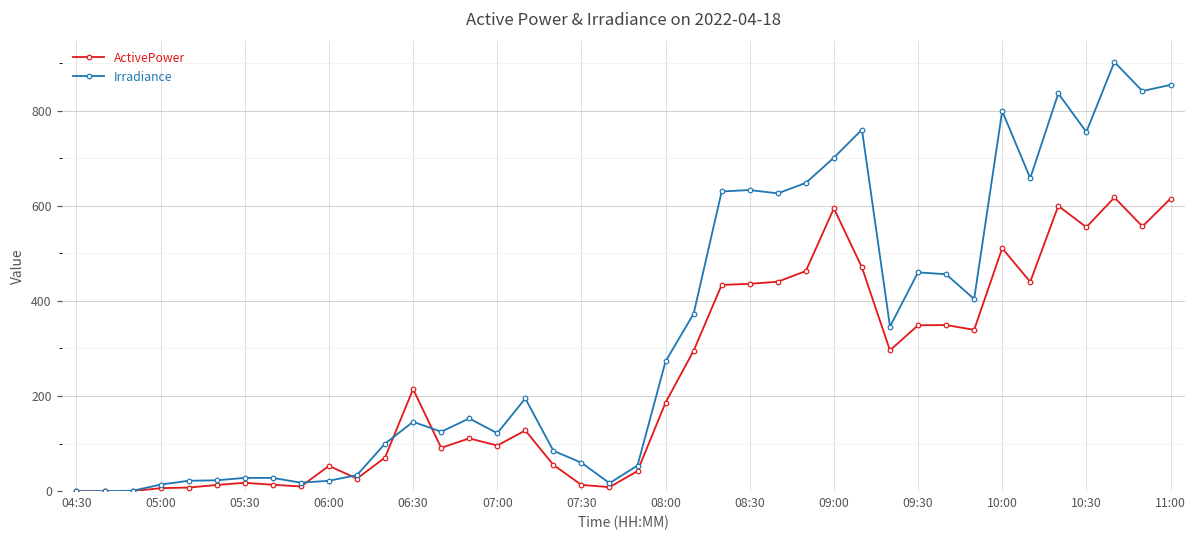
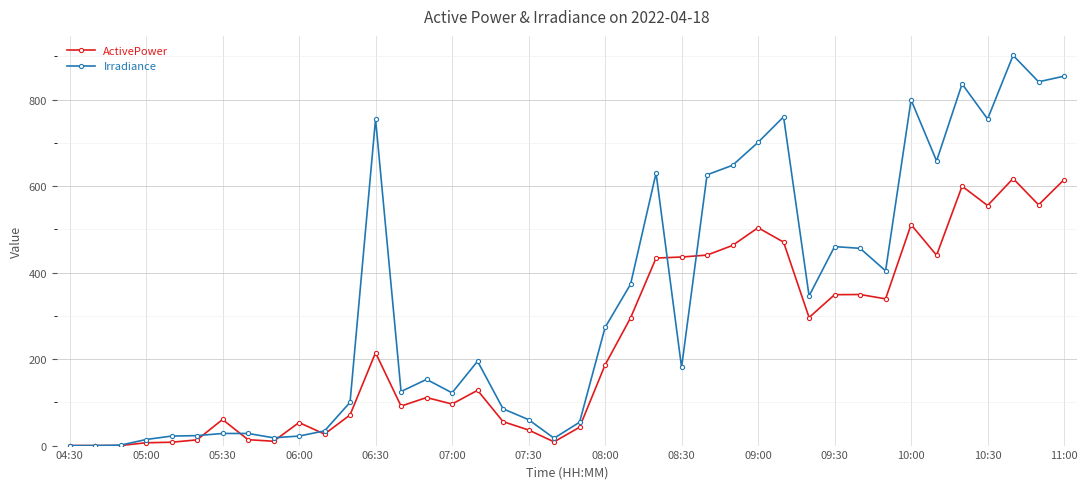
ActivePower, 05:30: 20 -> 60
Irradiance, 06:30: 150 -> 760
ActivePower, 07:30: 10 -> 40
Irradiance, 08:30: 630 -> 180
ActivePower, 09:00: 590 -> 500
